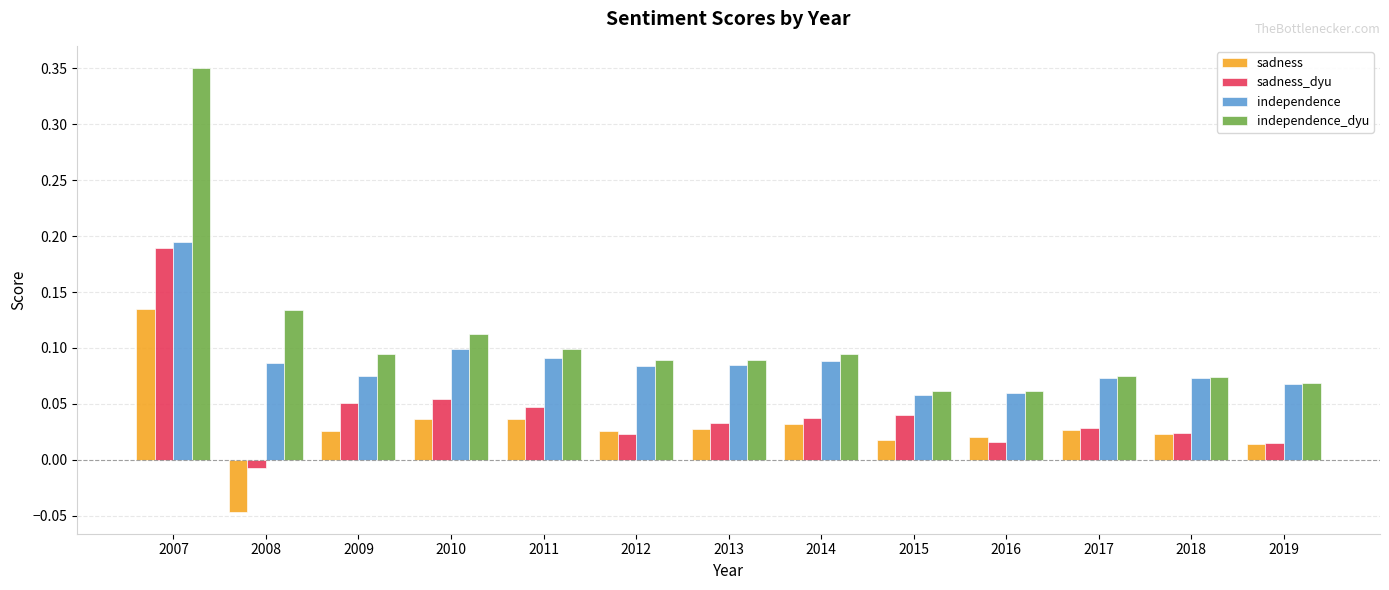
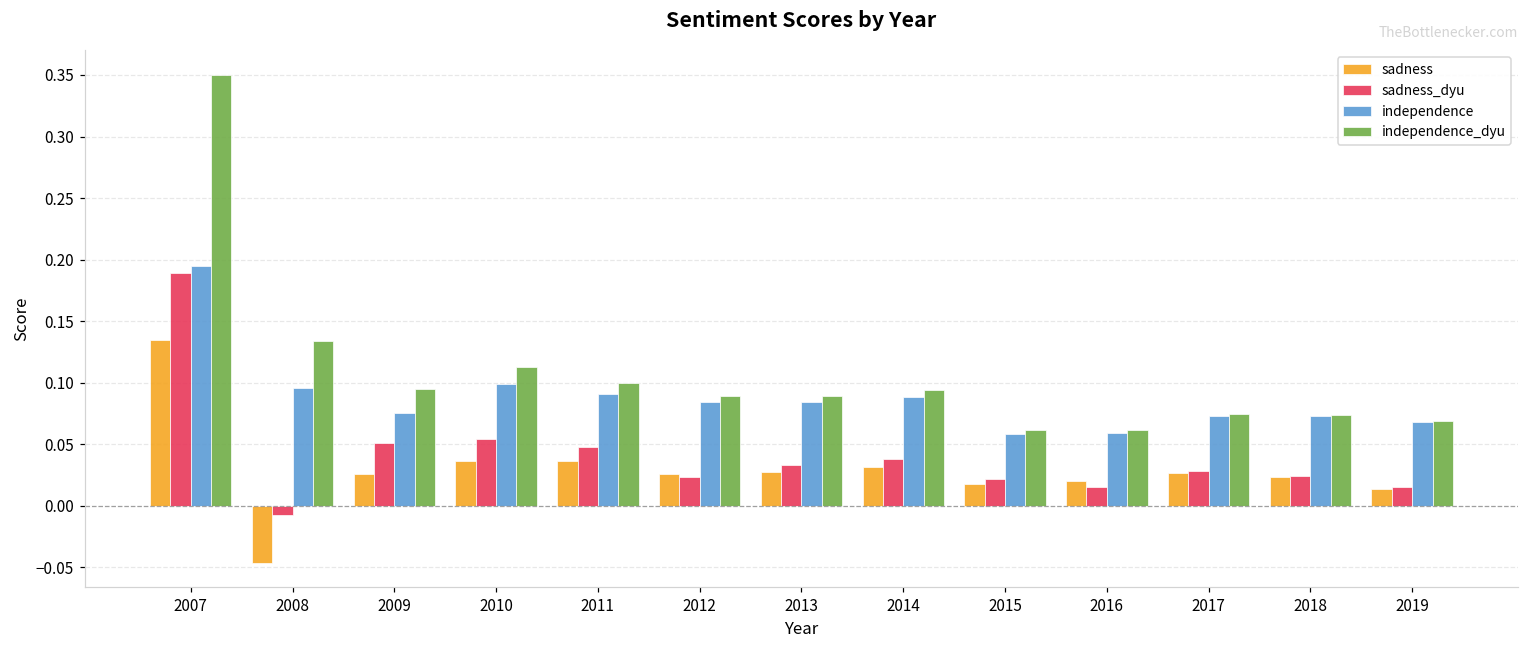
independence, 2008: 0.087 -> 0.095
sadness_dyu, 2015: 0.041 -> 0.022
